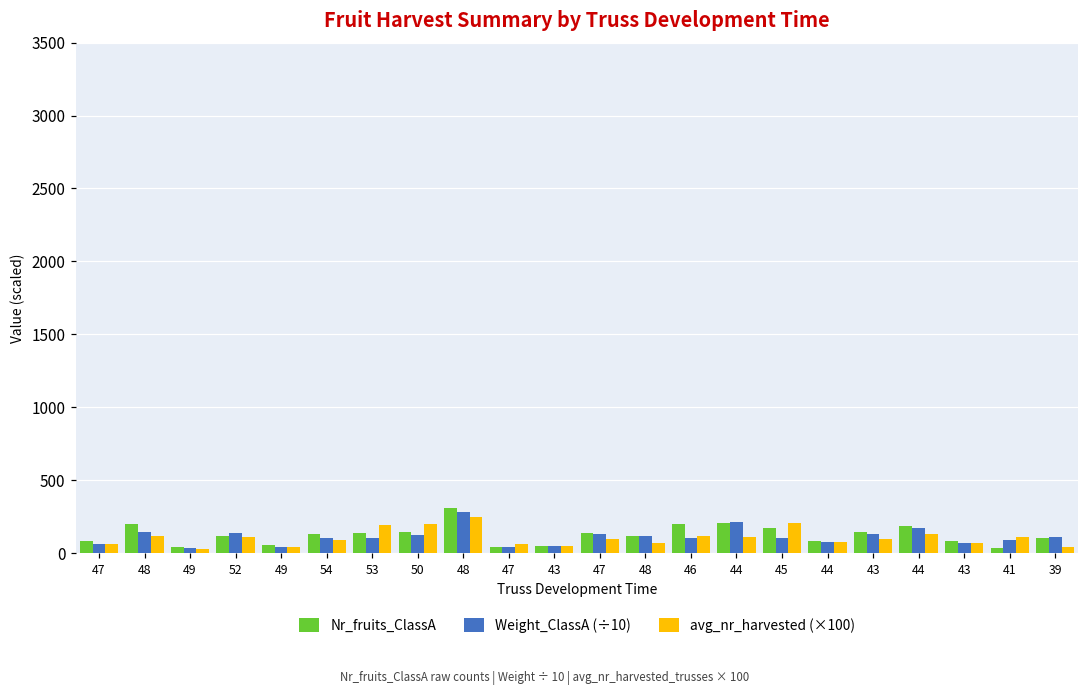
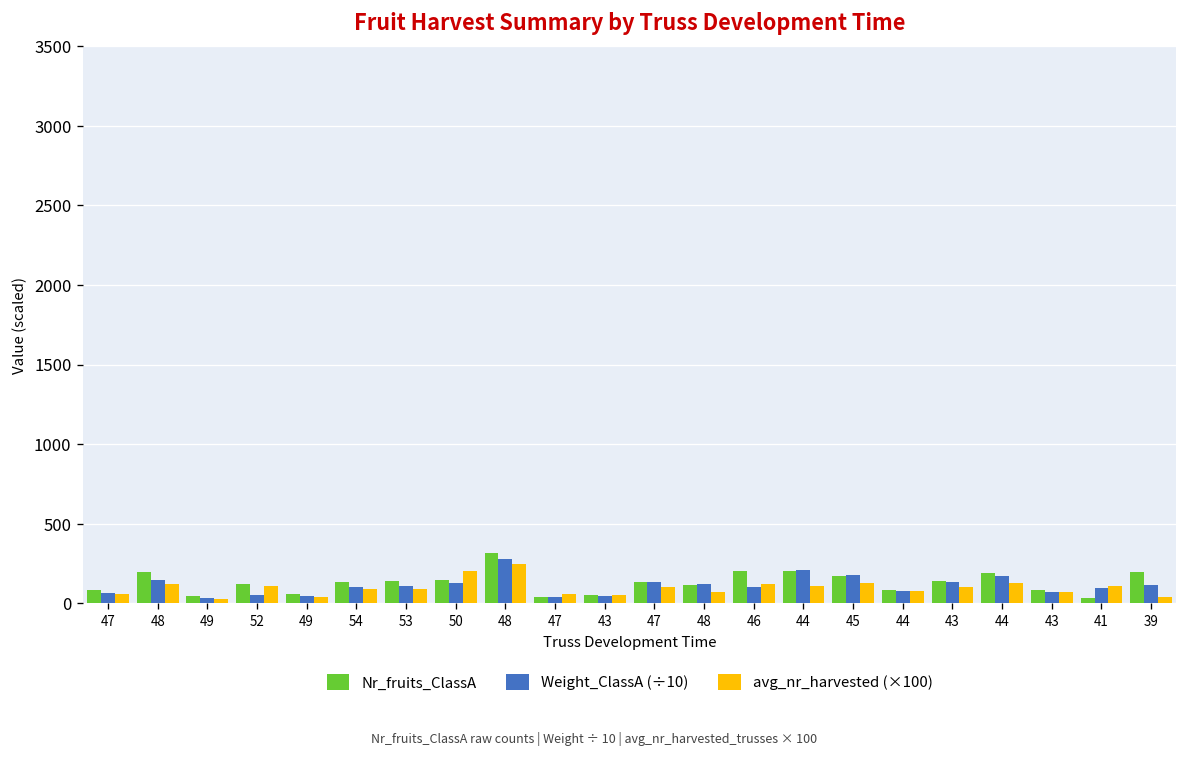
Weight_ClassA (÷10), 52: 140 -> 50
avg_nr_harvested (×100), 53: 190 -> 90
Weight_ClassA (÷10), 45: 110 -> 180
avg_nr_harvested (×100), 45: 210 -> 130
Nr_fruits_ClassA, 39: 100 -> 200
